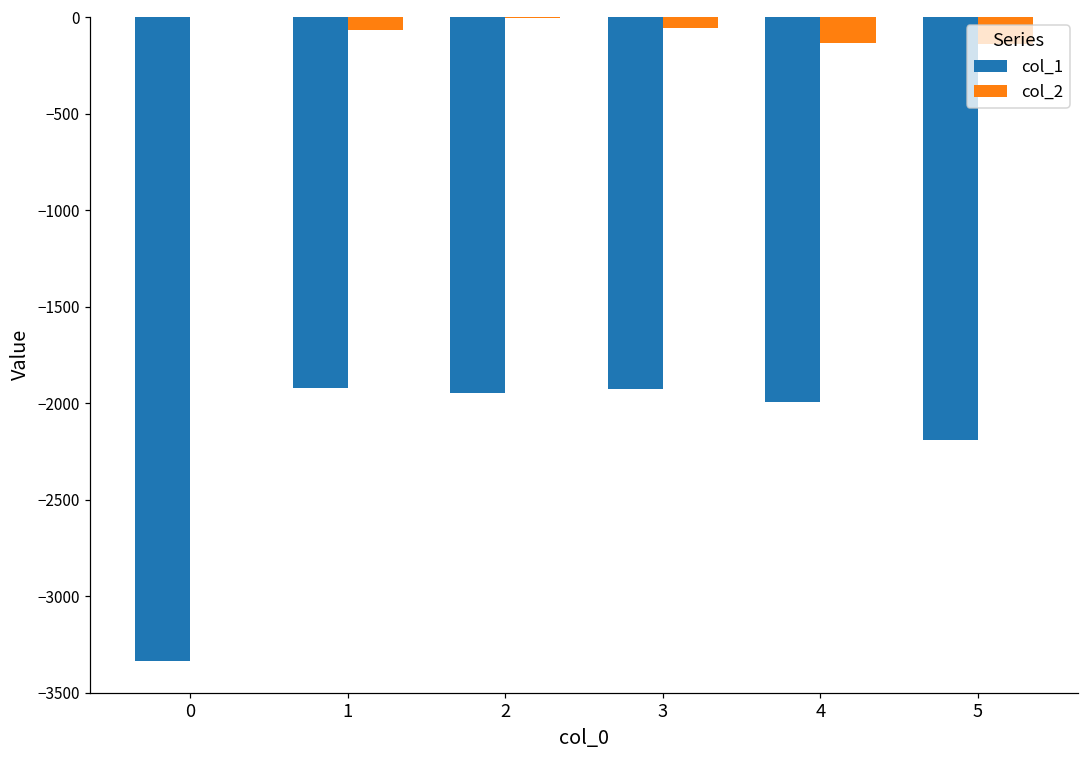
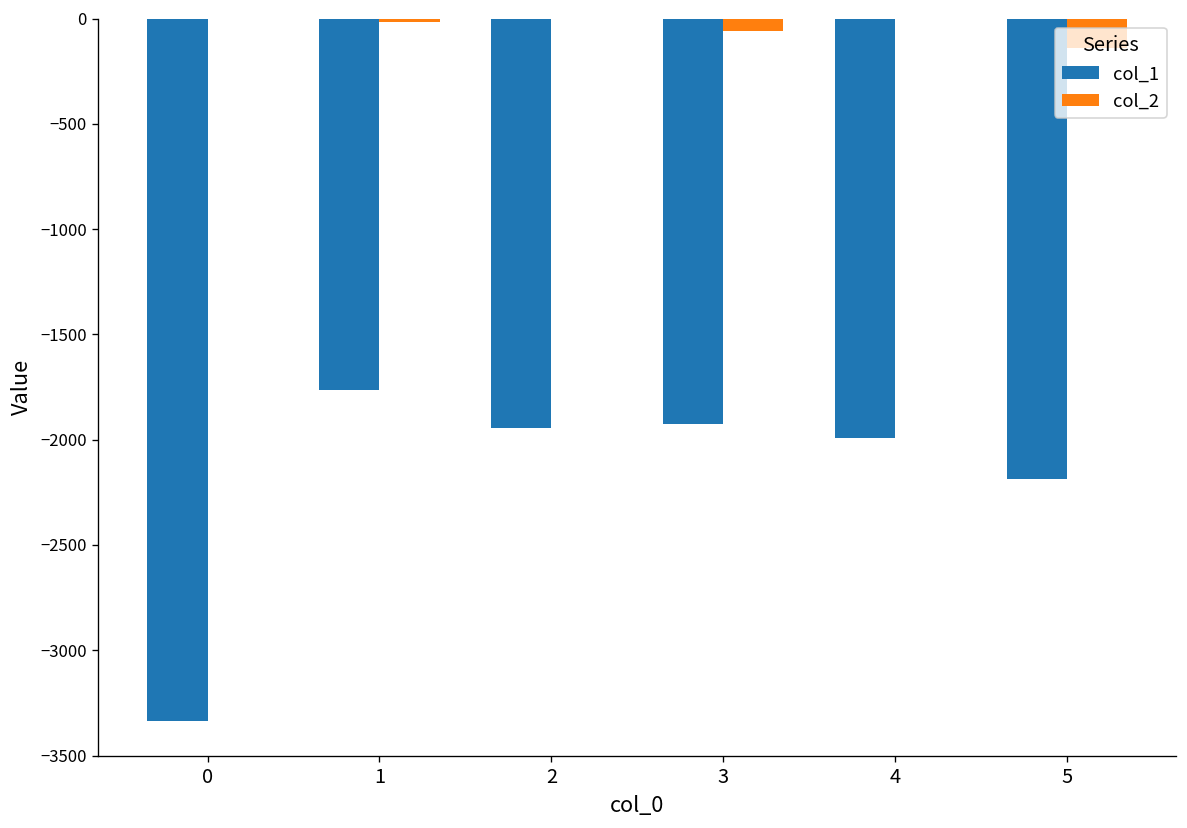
col_1, 1: -1920 -> -1770
col_2, 1: -70 -> -10
col_2, 4: -130 -> 0
